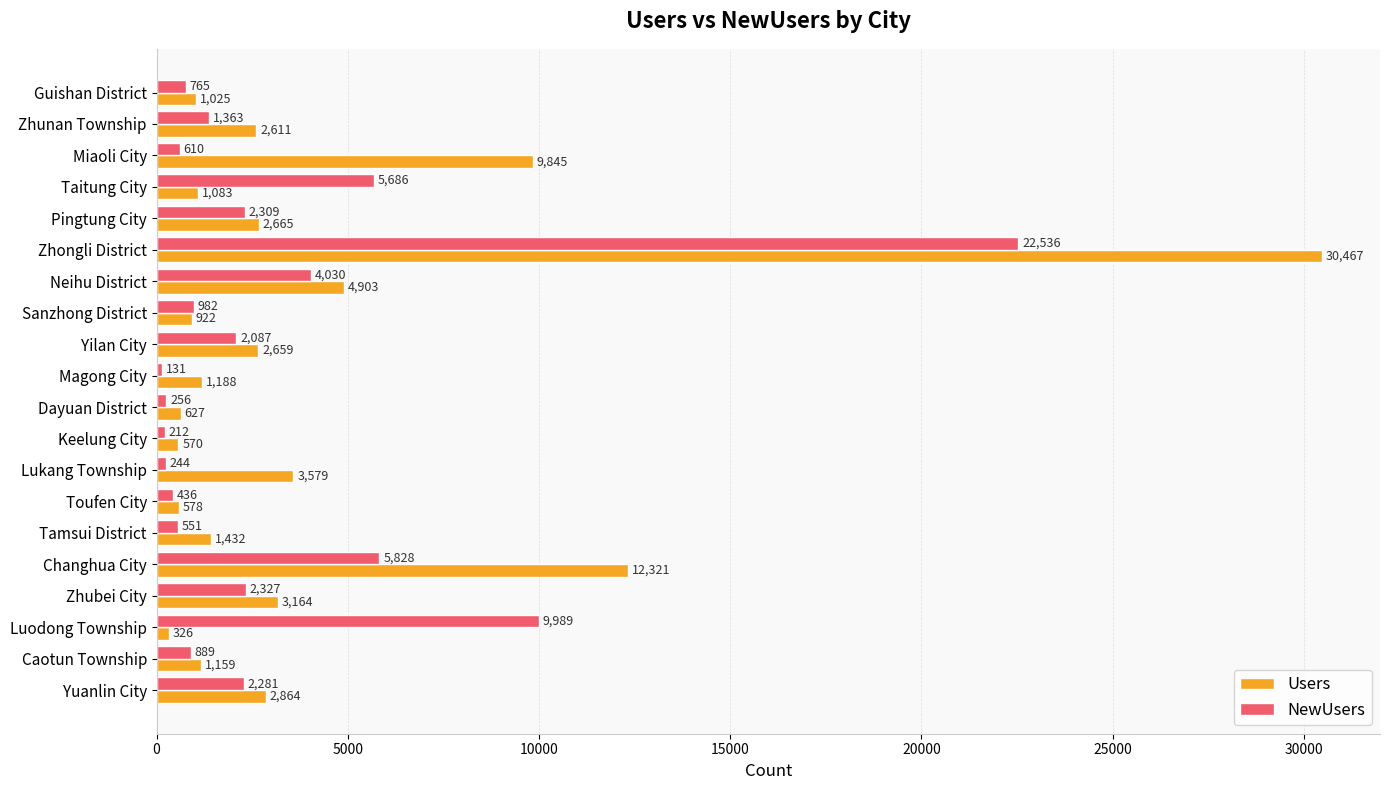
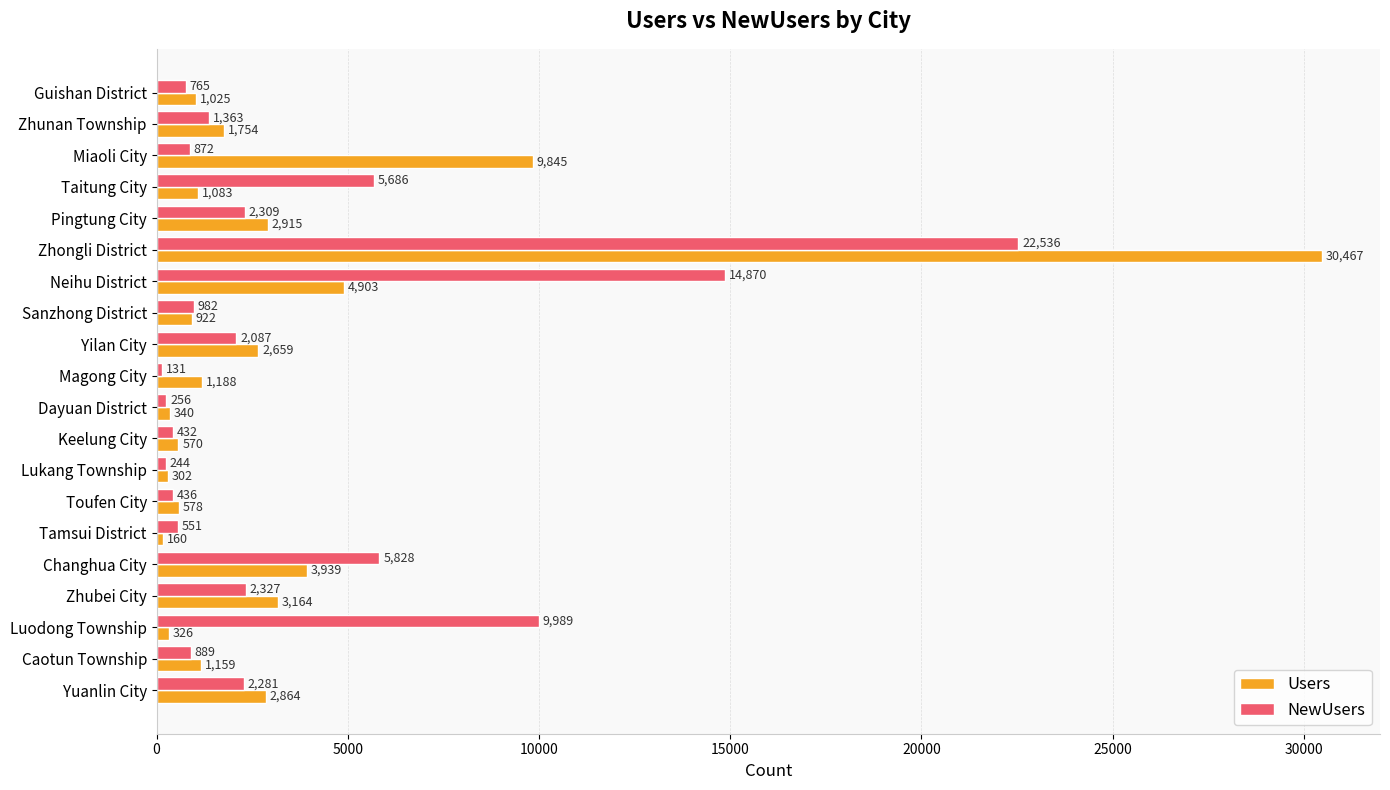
Users, Zhunan Township: 2,611 -> 1,754
NewUsers, Miaoli City: 610 -> 872
Users, Pingtung City: 2,665 -> 2,915
NewUsers, Neihu District: 4,030 -> 14,870
Users, Dayuan District: 627 -> 340
NewUsers, Keelung City: 212 -> 432
Users, Lukang Township: 3,579 -> 302
Users, Tamsui District: 1,432 -> 160
Users, Changhua City: 12,321 -> 3,939
